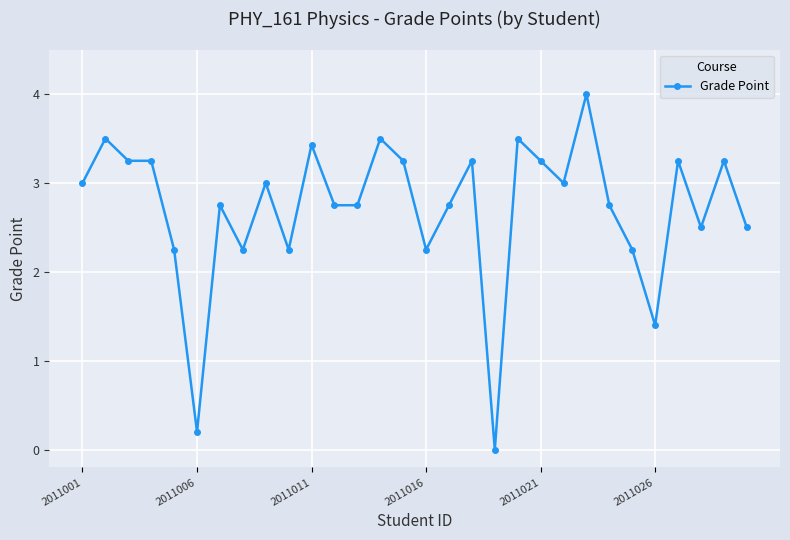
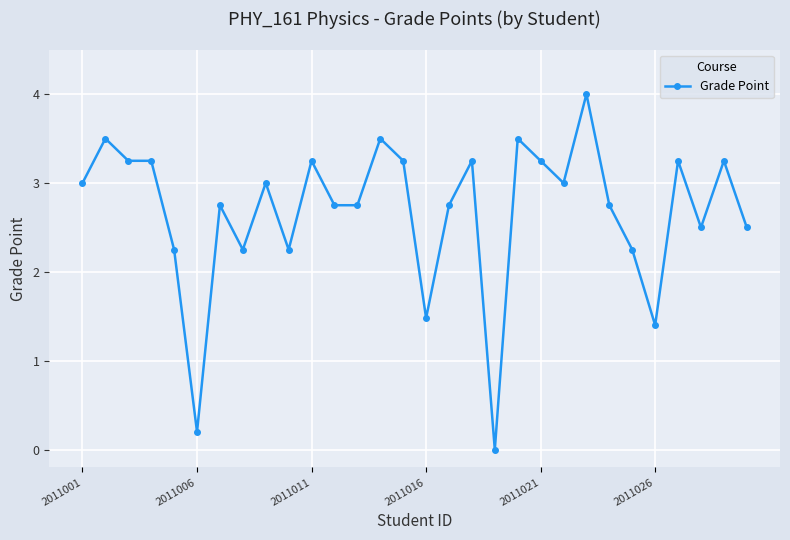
2011011: 3.4 -> 3.3
2011016: 2.3 -> 1.5
